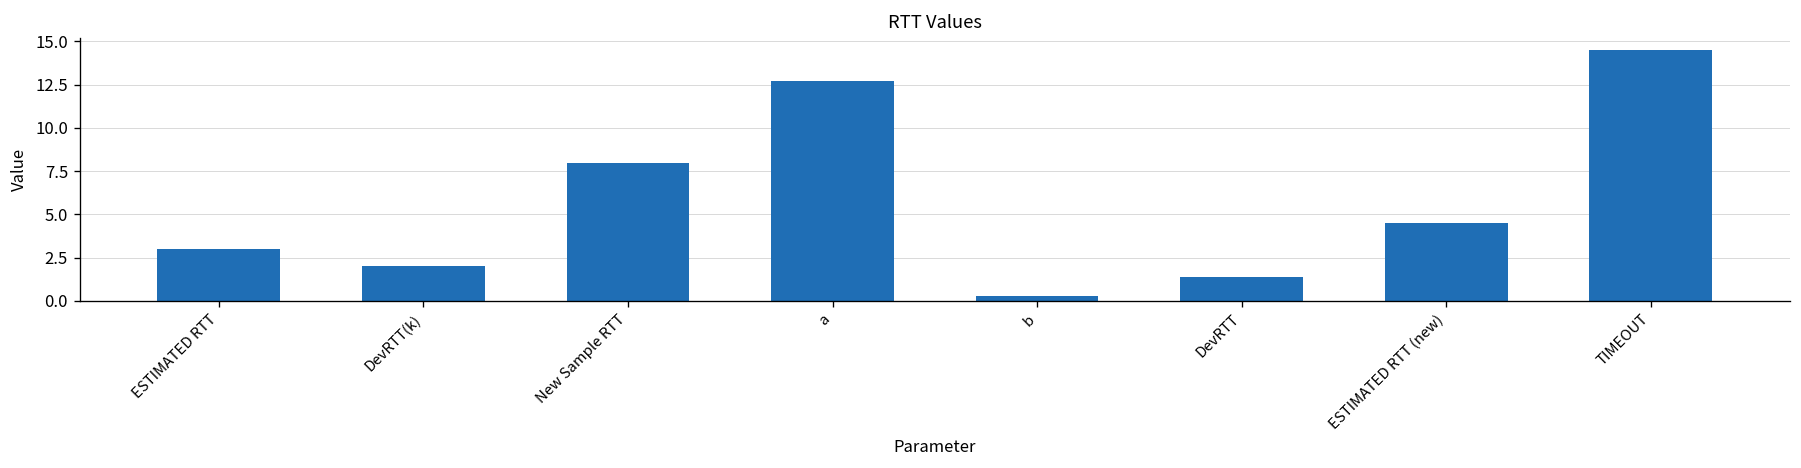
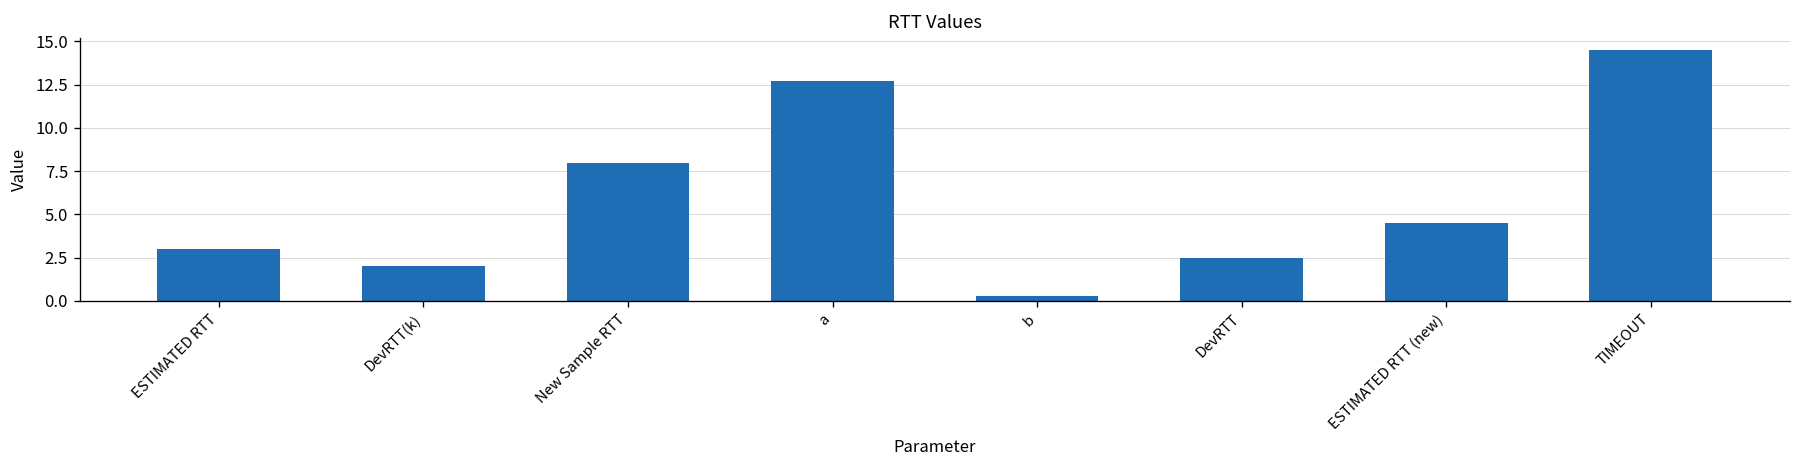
DevRTT: 1.4 -> 2.5
